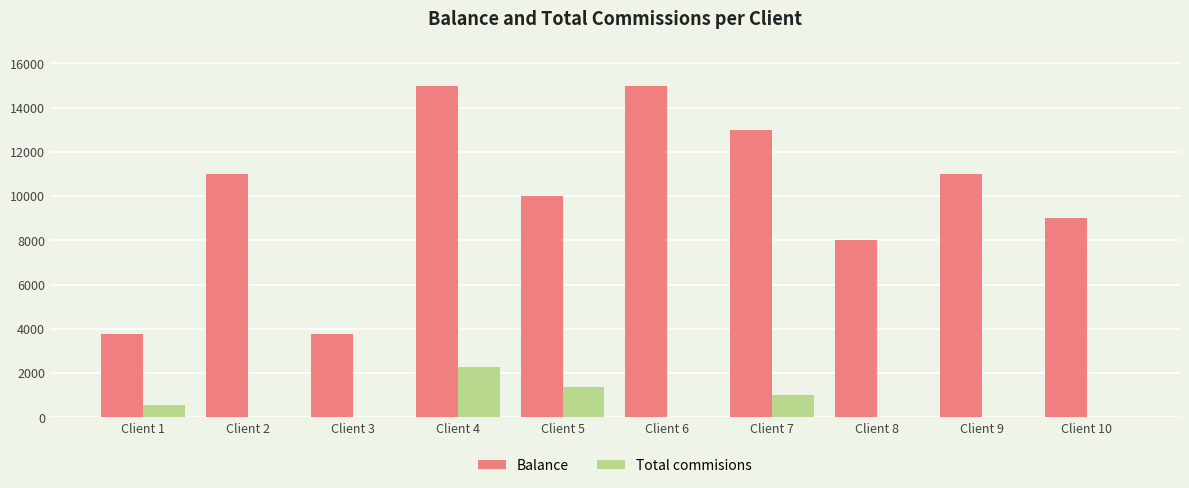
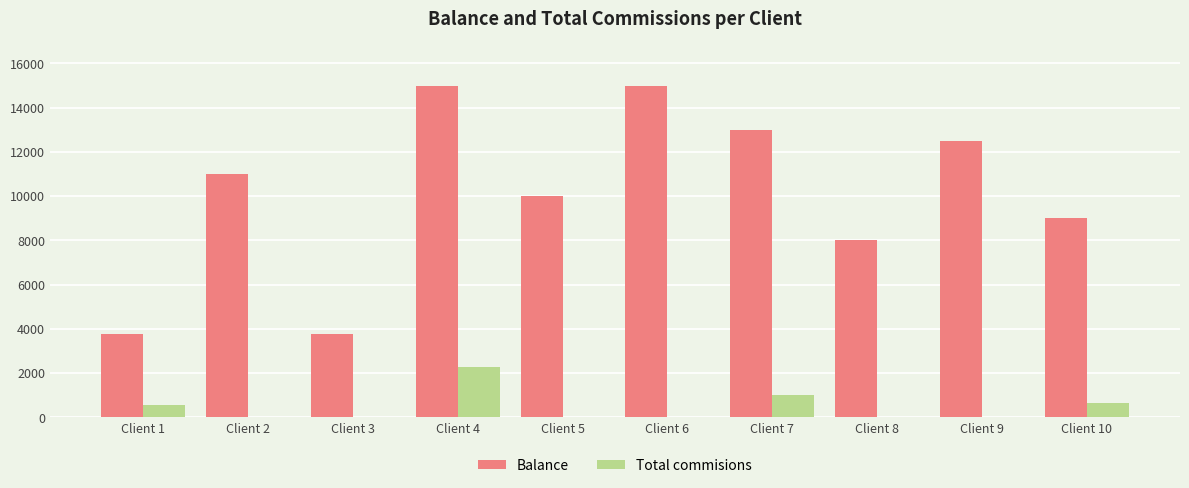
Total commisions, Client 5: 1400 -> 0
Balance, Client 9: 11000 -> 12500
Total commisions, Client 10: 0 -> 600
